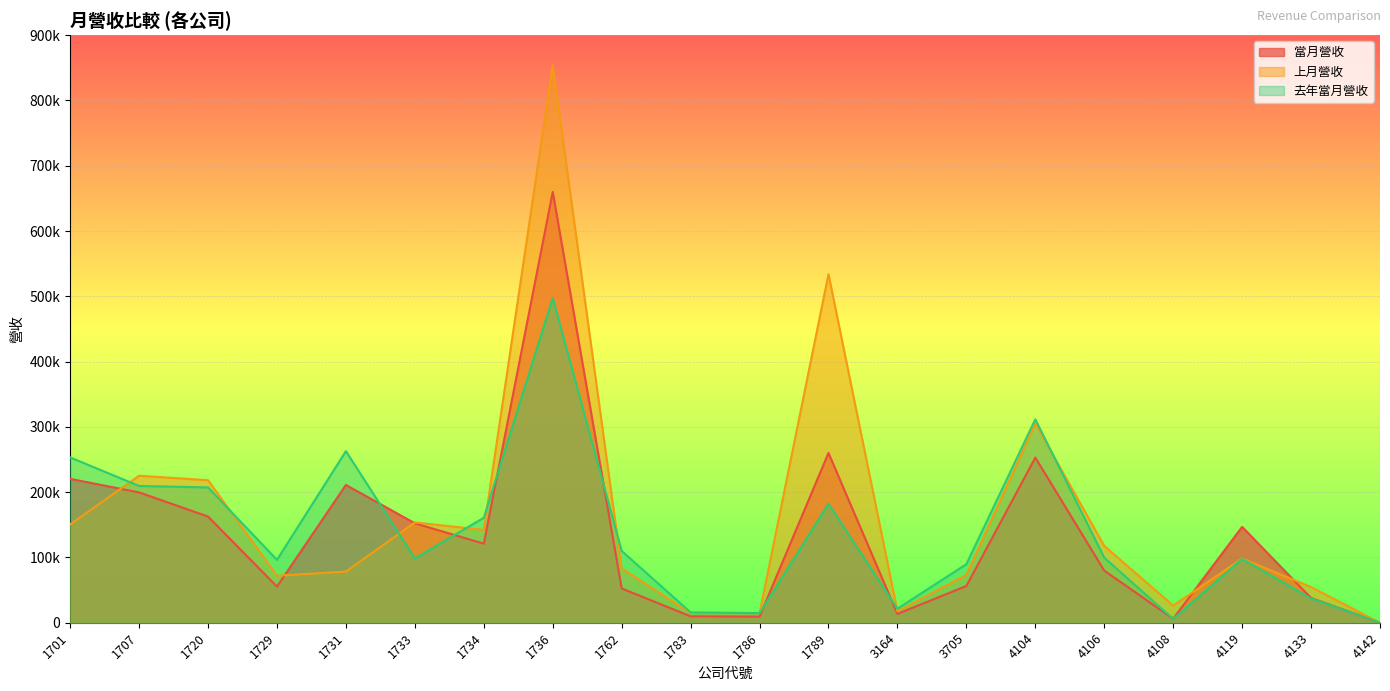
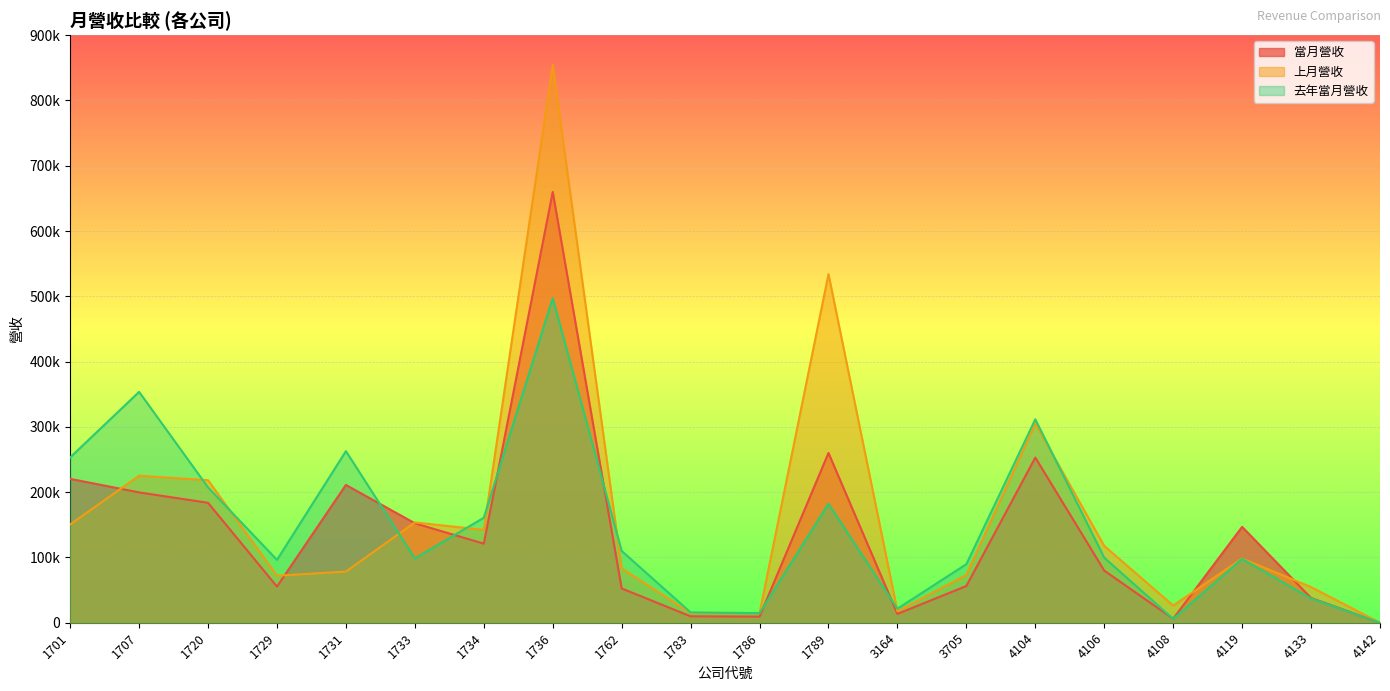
去年當月營收, 1707: 210000 -> 350000
當月營收, 1720: 160000 -> 180000
